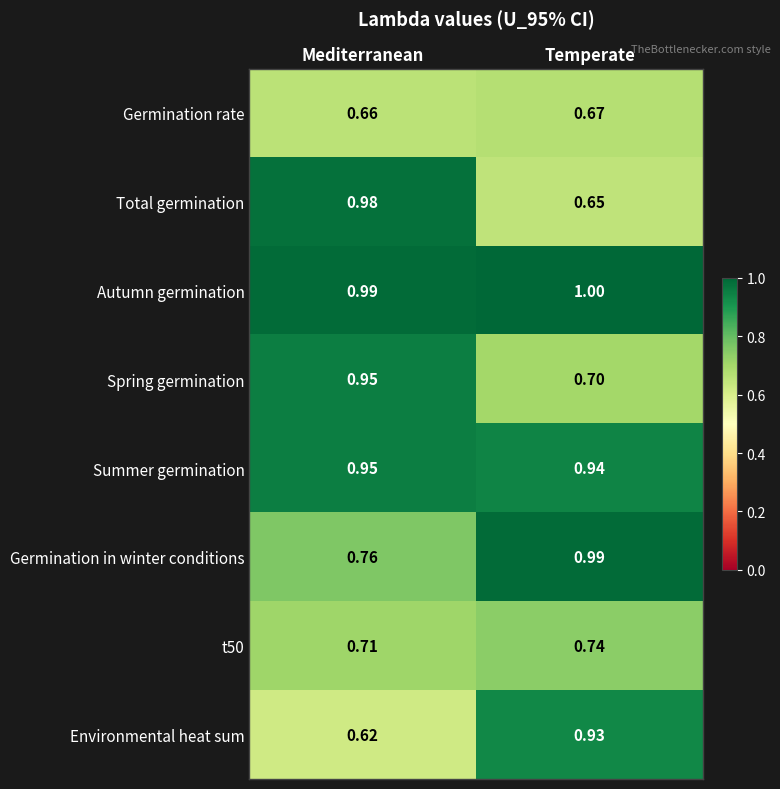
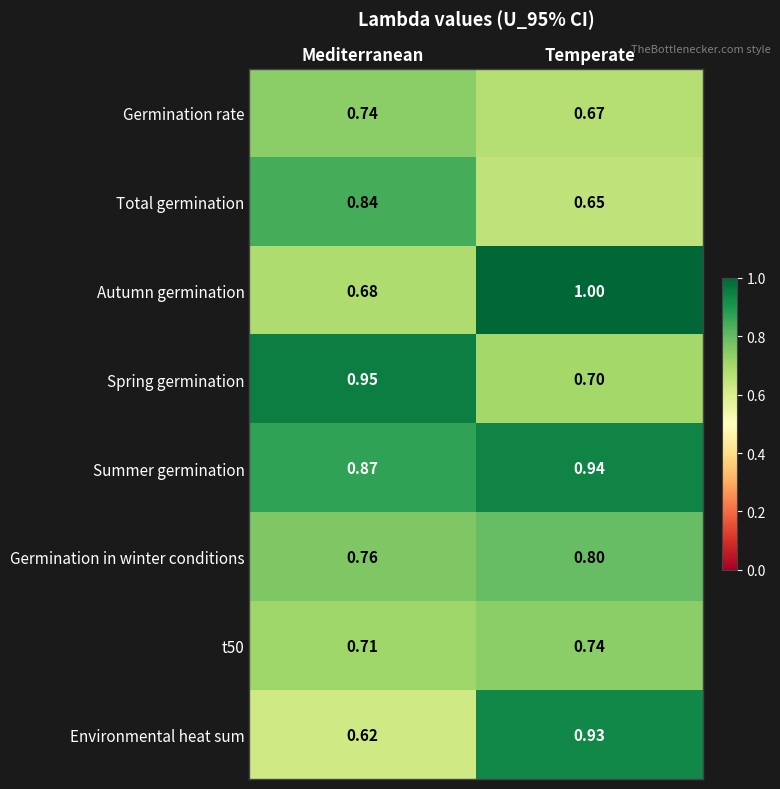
Germination rate, Mediterranean: 0.66 -> 0.74
Total germination, Mediterranean: 0.98 -> 0.84
Autumn germination, Mediterranean: 0.99 -> 0.68
Summer germination, Mediterranean: 0.95 -> 0.87
Germination in winter conditions, Temperate: 0.99 -> 0.80
